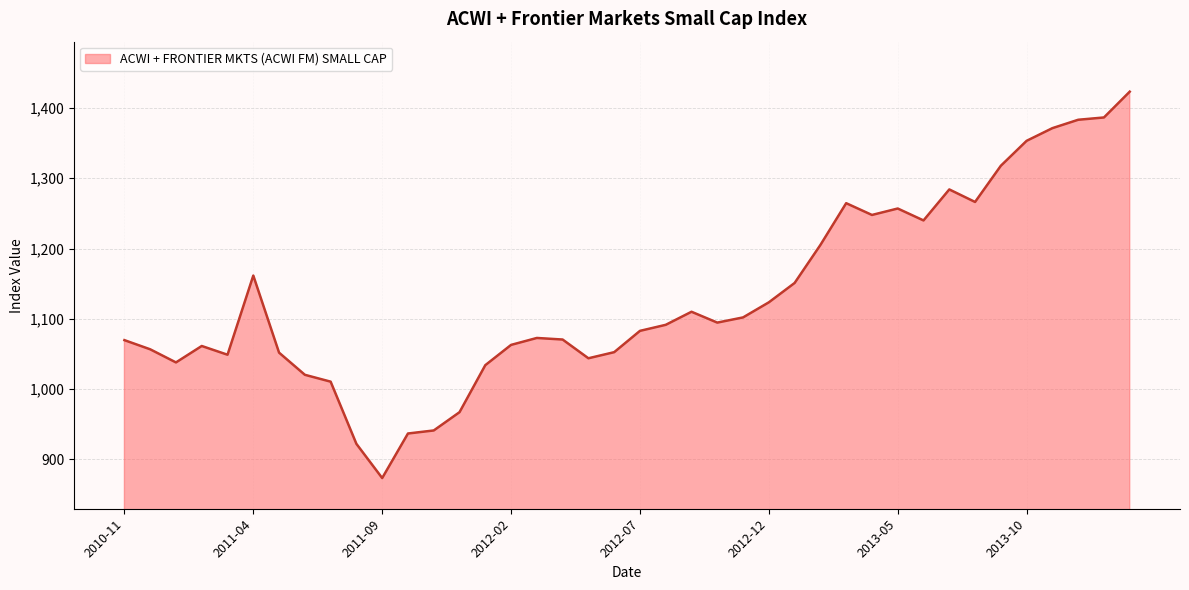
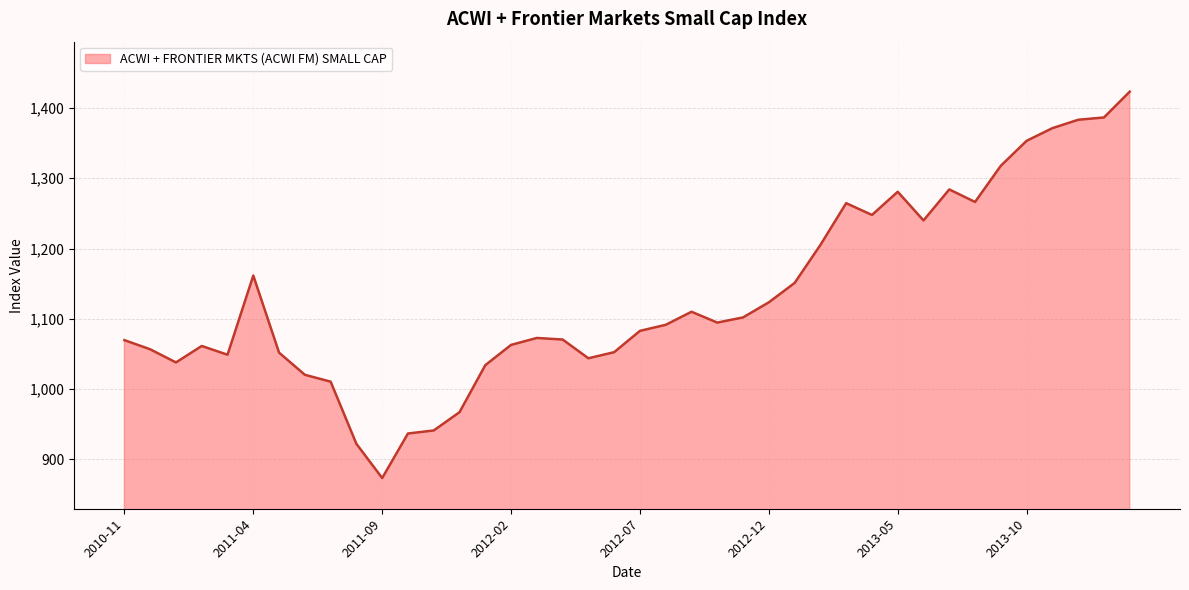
2013-05: 1,260 -> 1,280
